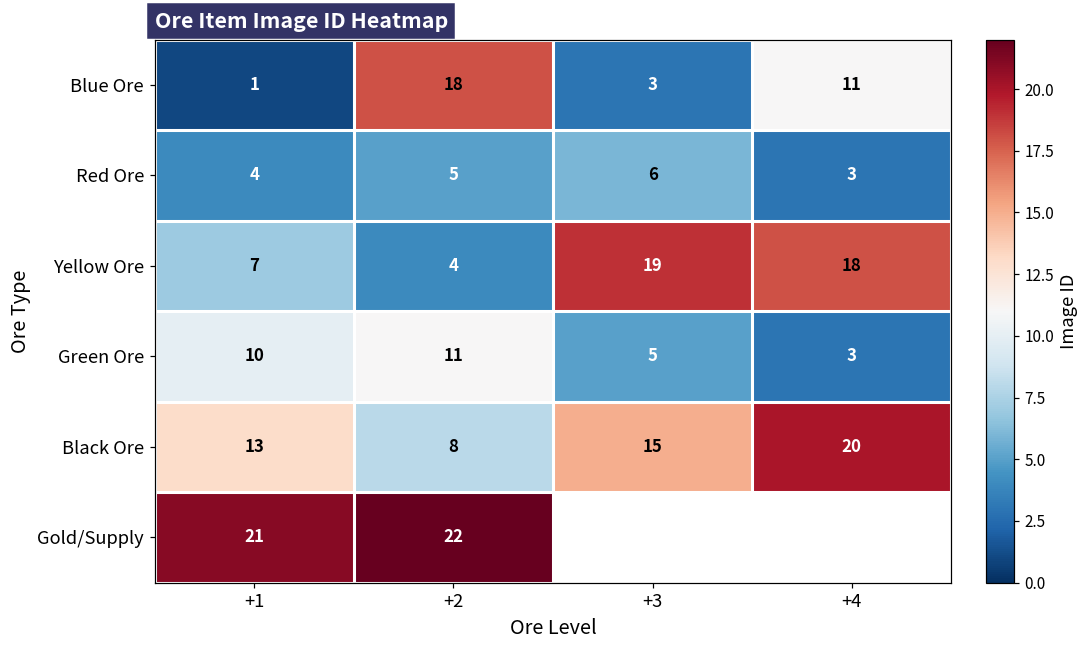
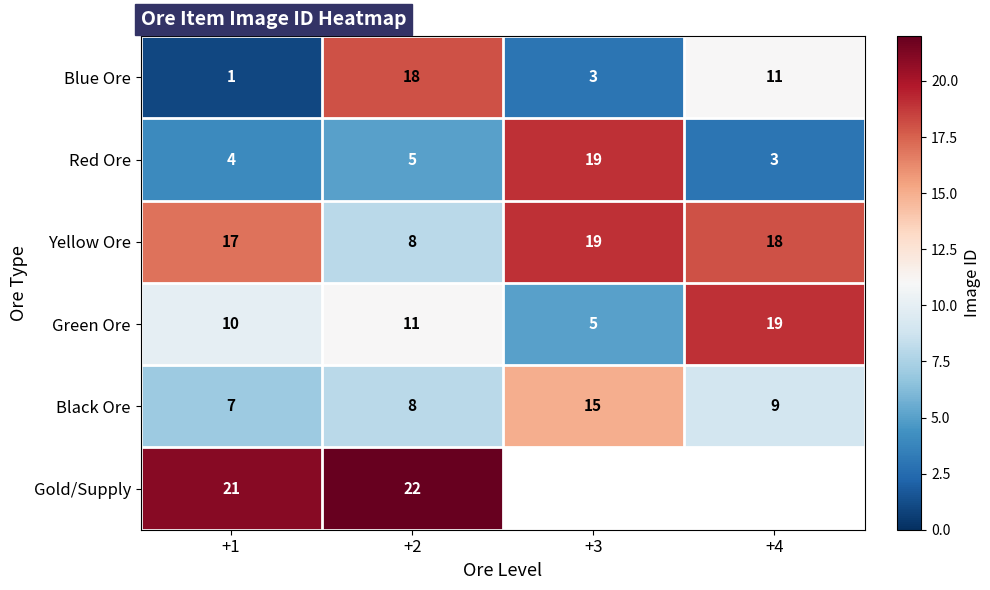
Red Ore, +3: 6 -> 19
Yellow Ore, +1: 7 -> 17
Yellow Ore, +2: 4 -> 8
Green Ore, +4: 3 -> 19
Black Ore, +1: 13 -> 7
Black Ore, +4: 20 -> 9
